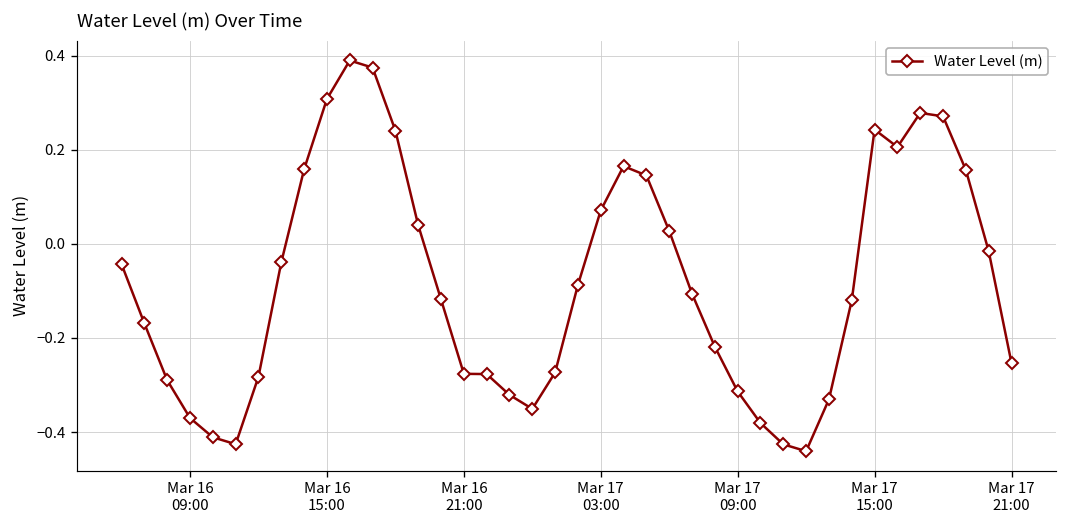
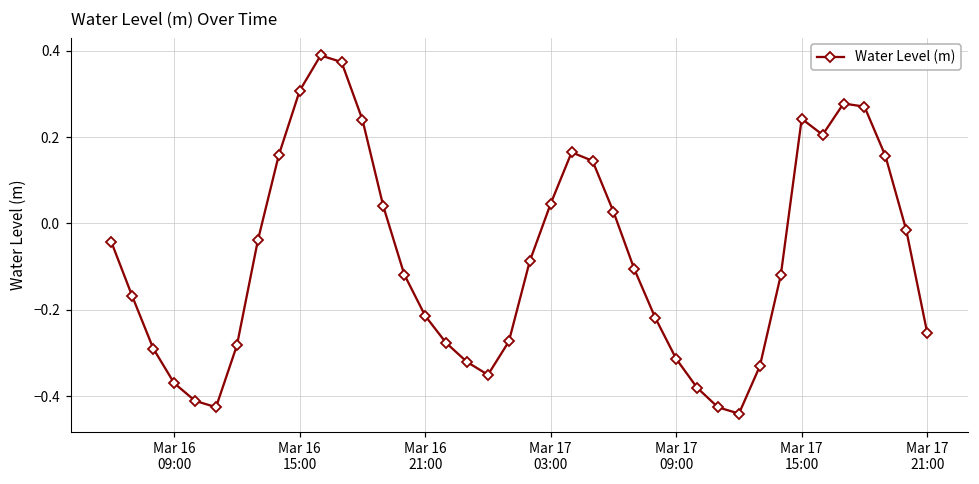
Mar 16 21:00: -0.28 -> -0.21
Mar 17 03:00: 0.07 -> 0.05
